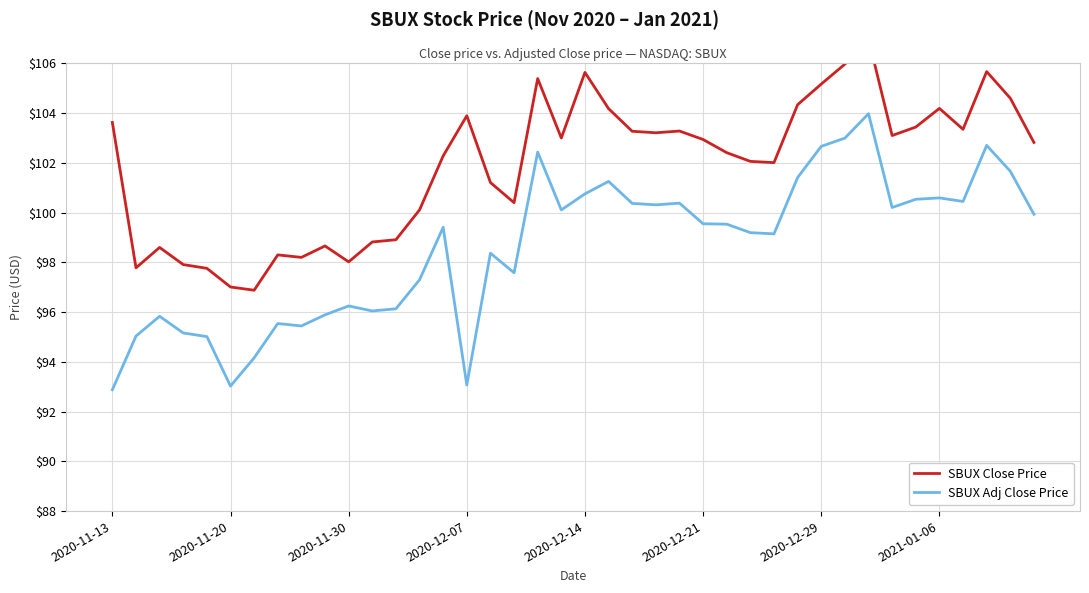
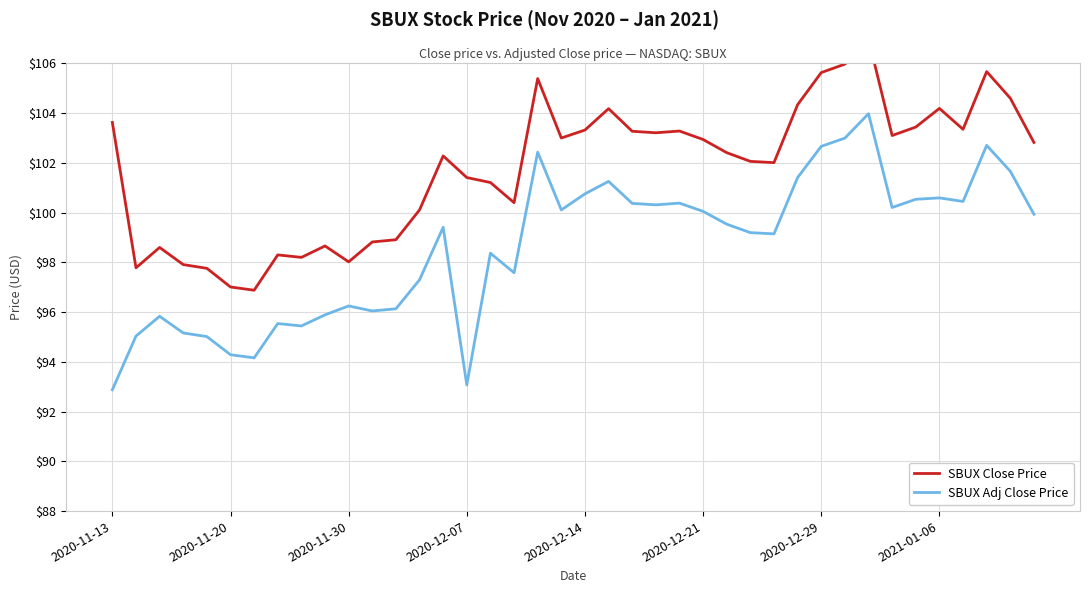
SBUX Adj Close Price, 2020-11-20: $93.0 -> $94.3
SBUX Close Price, 2020-12-07: $103.9 -> $101.4
SBUX Close Price, 2020-12-14: $105.6 -> $103.3
SBUX Adj Close Price, 2020-12-21: $99.6 -> $100.1
SBUX Close Price, 2020-12-29: $105.2 -> $105.6
